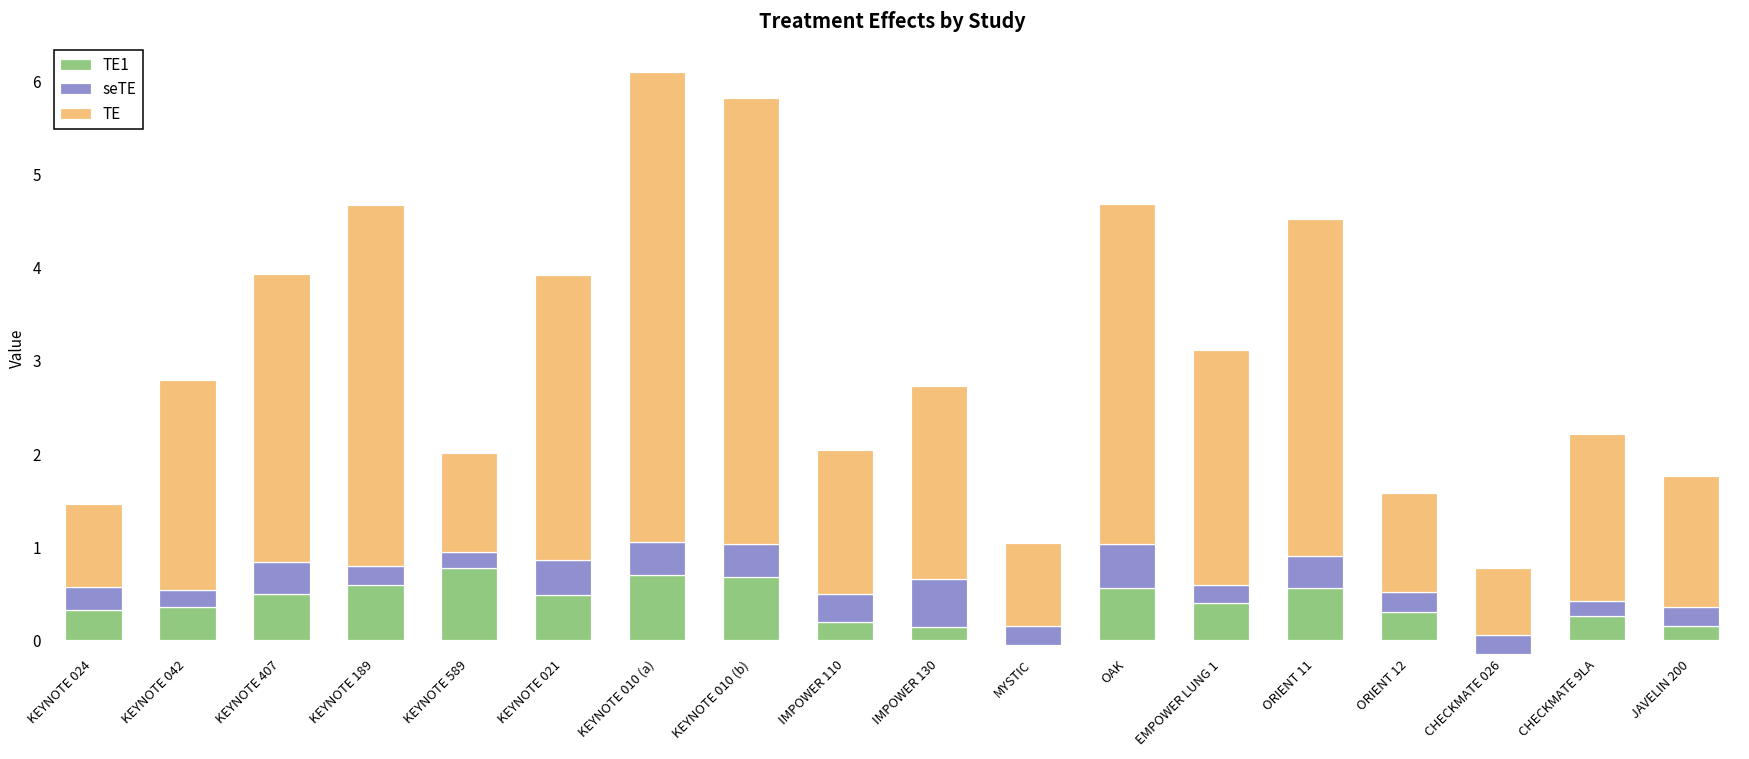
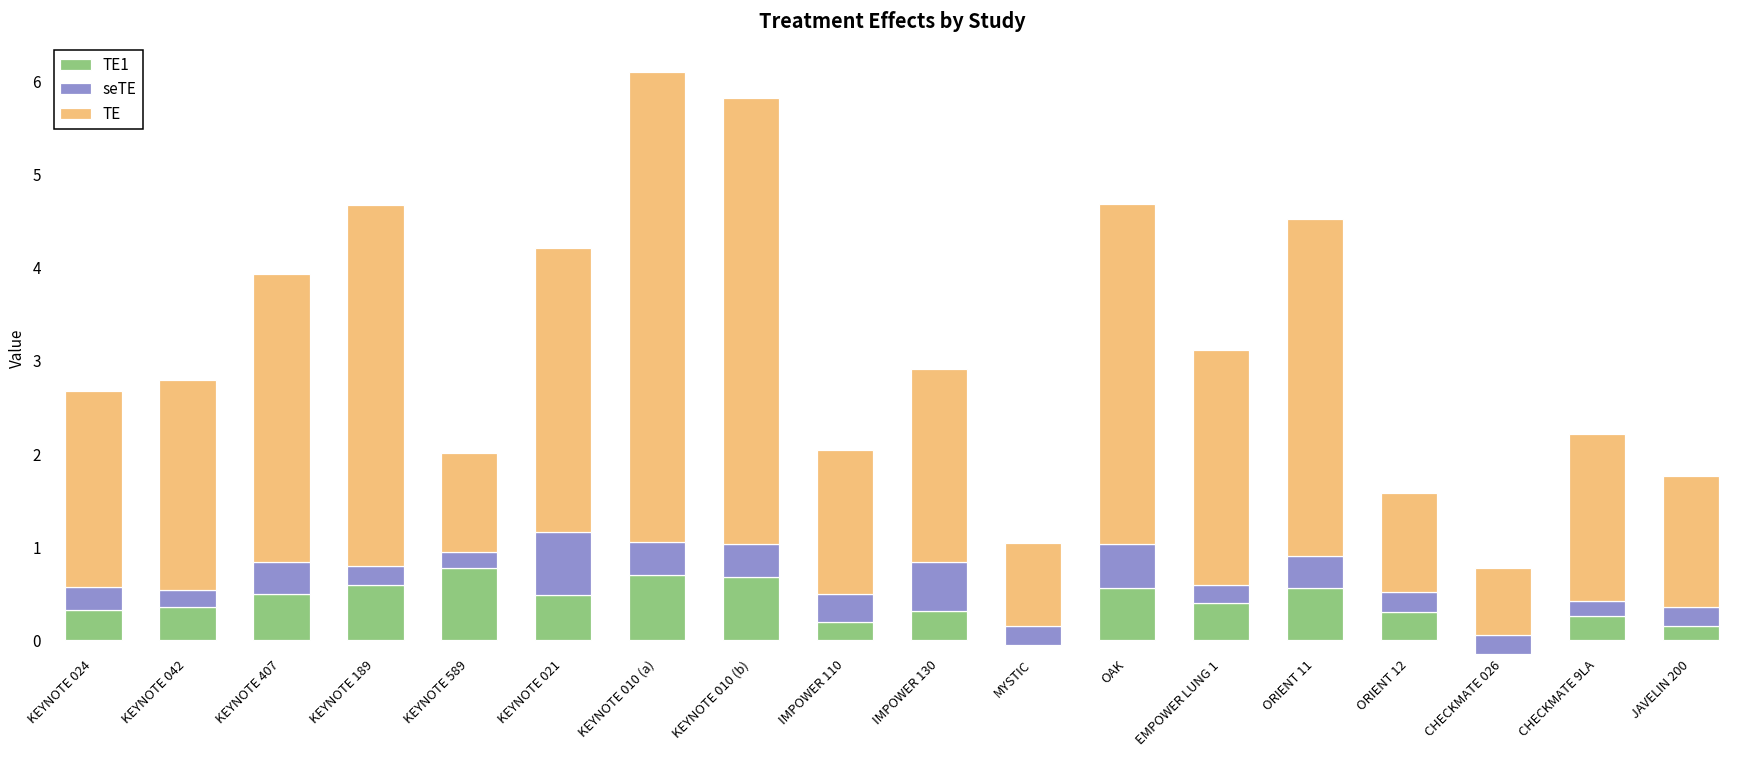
TE, KEYNOTE 024: 0.9 -> 2.1
seTE, KEYNOTE 021: 0.4 -> 0.7
TE1, IMPOWER 130: 0.1 -> 0.3
